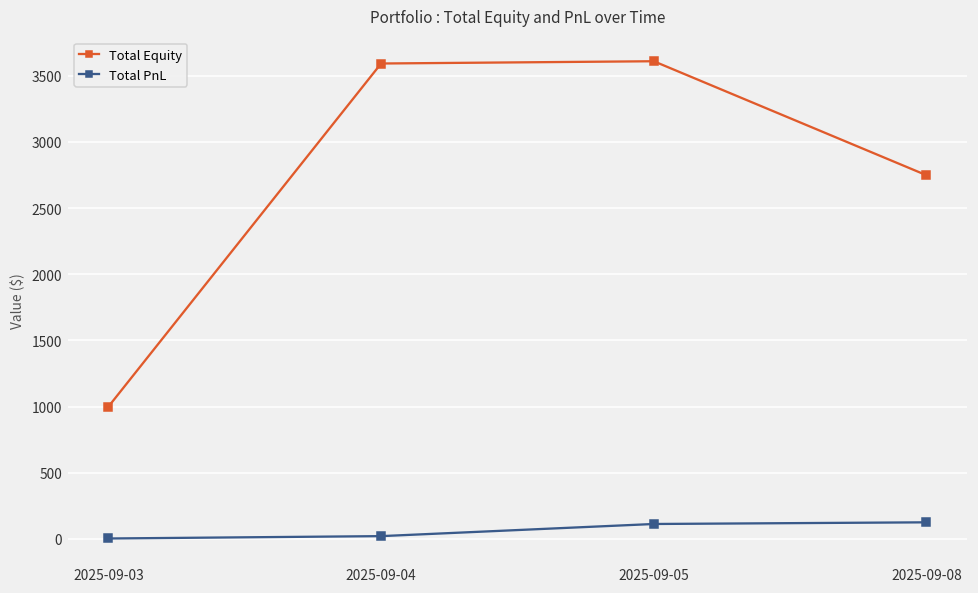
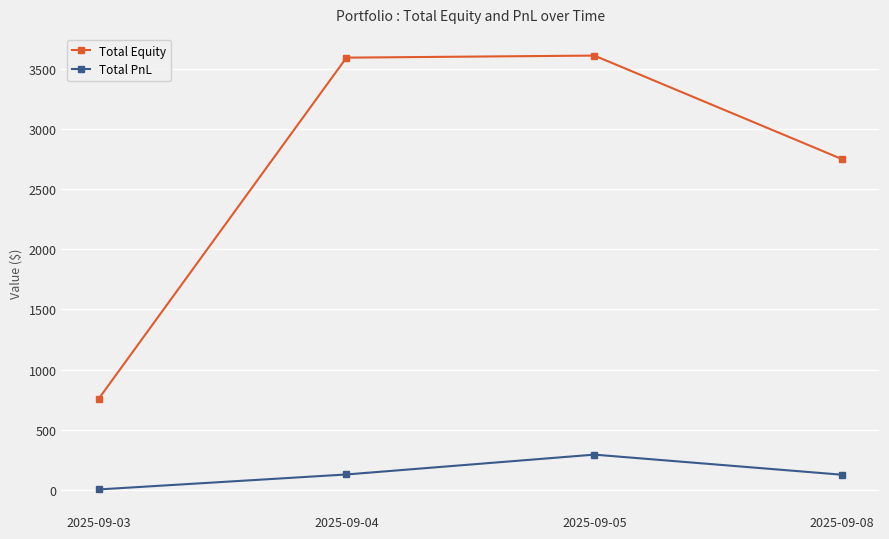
Total Equity, 2025-09-03: 1000 -> 760
Total PnL, 2025-09-04: 20 -> 130
Total PnL, 2025-09-05: 110 -> 290
